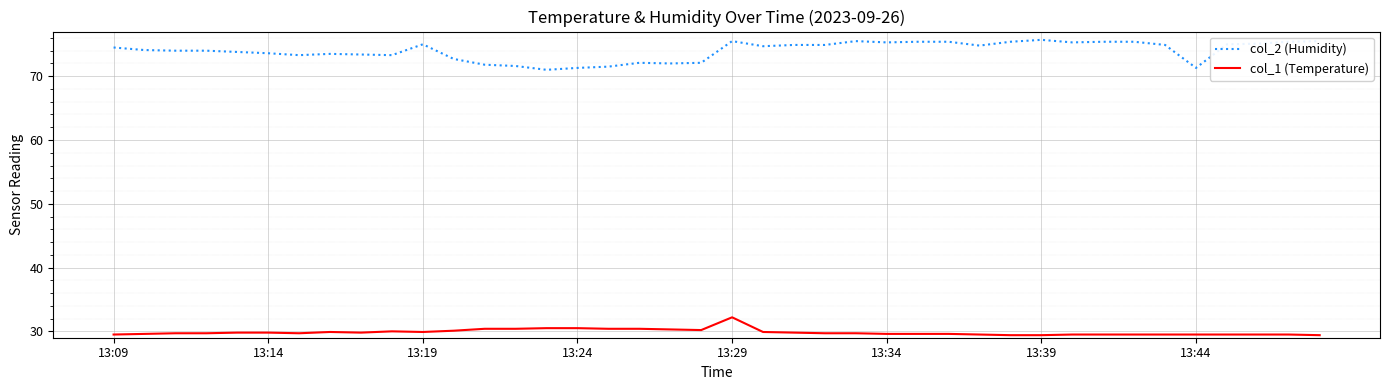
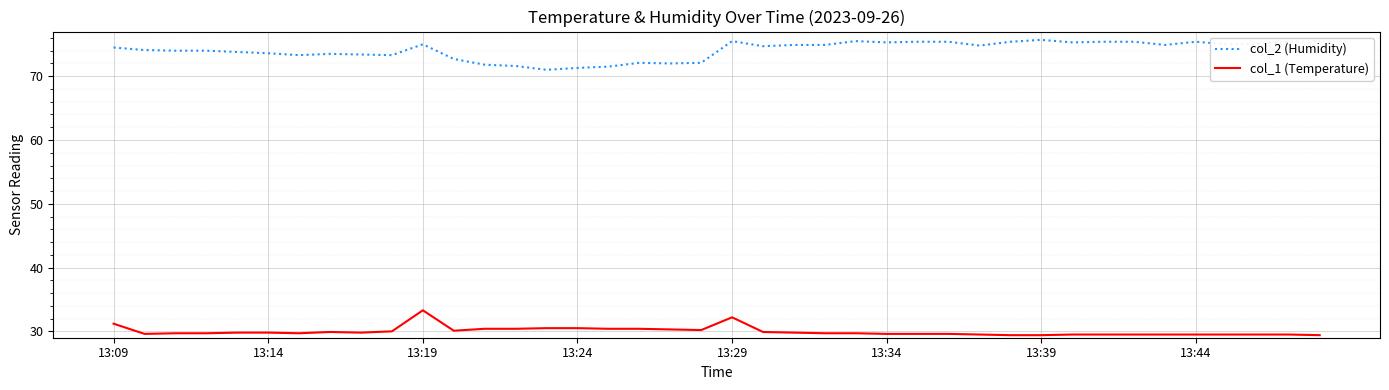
col_1 (Temperature), 13:09: 30 -> 31
col_1 (Temperature), 13:19: 30 -> 33
col_2 (Humidity), 13:44: 71 -> 75
